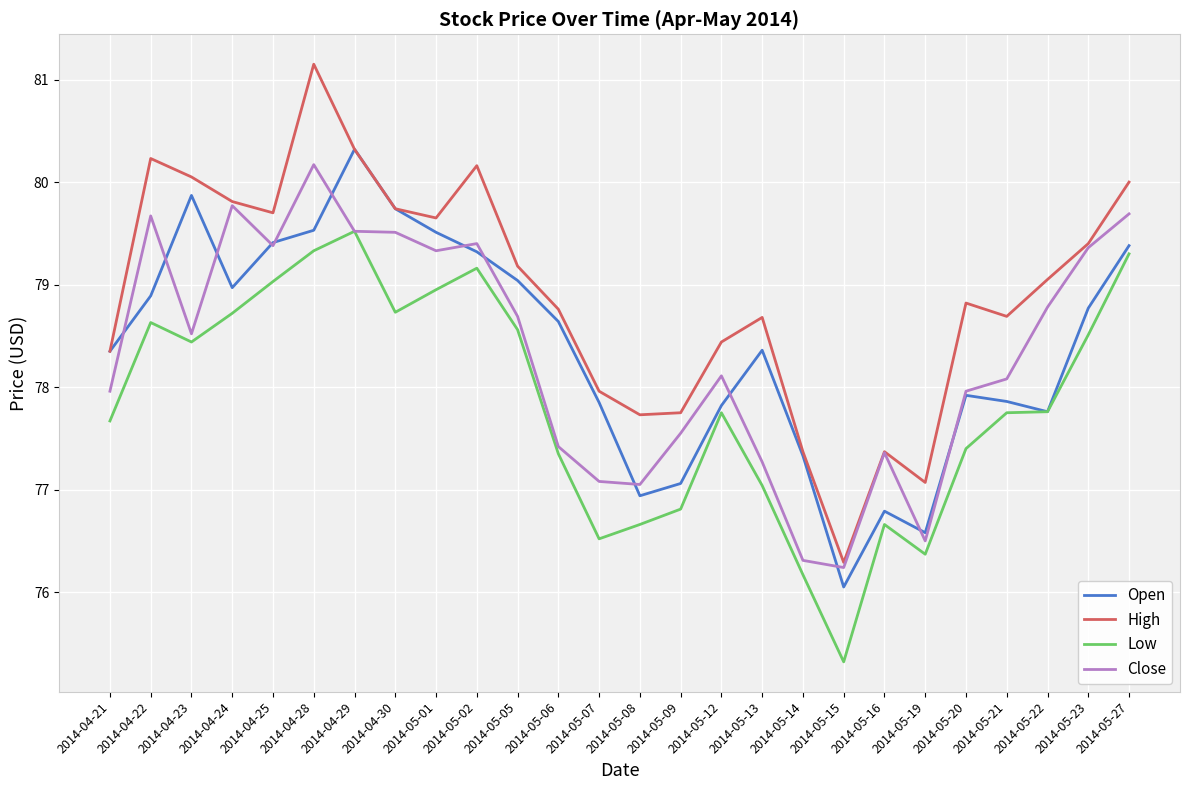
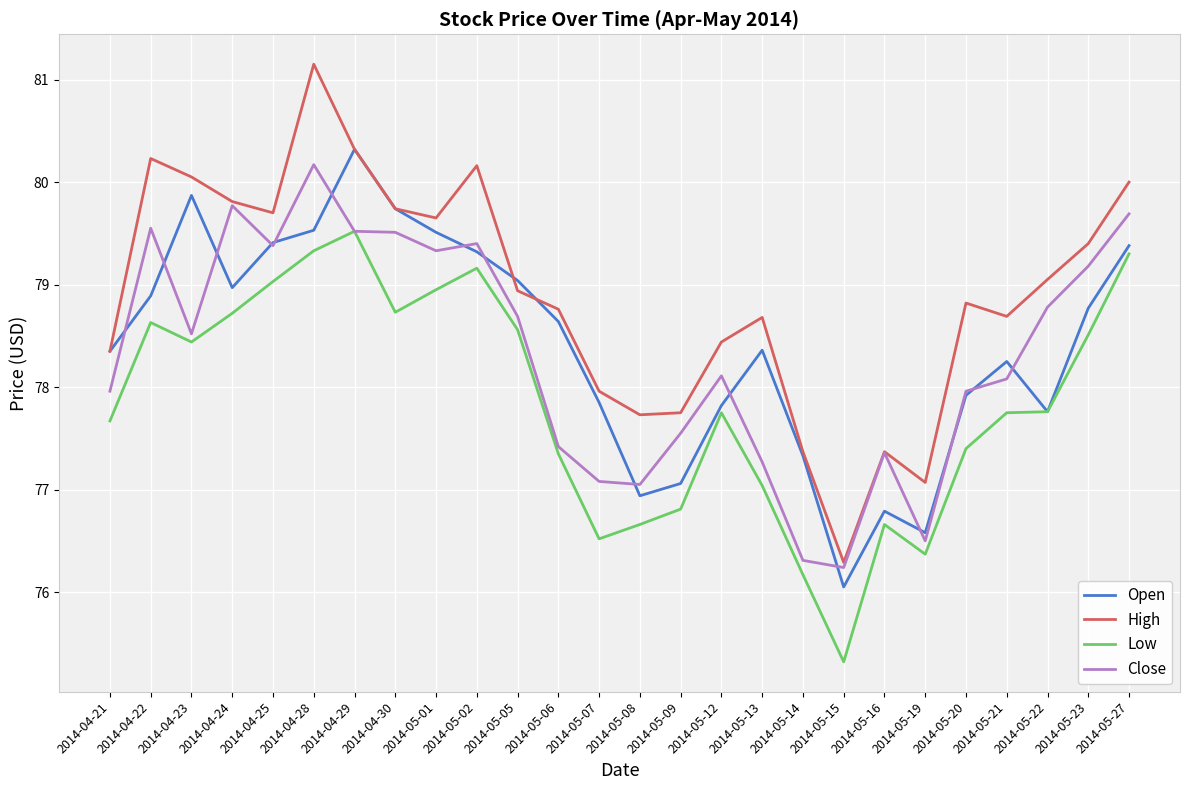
Close, 2014-04-22: 79.67 -> 79.55
High, 2014-05-05: 79.18 -> 78.94
Open, 2014-05-21: 77.86 -> 78.25
Close, 2014-05-23: 79.36 -> 79.18
